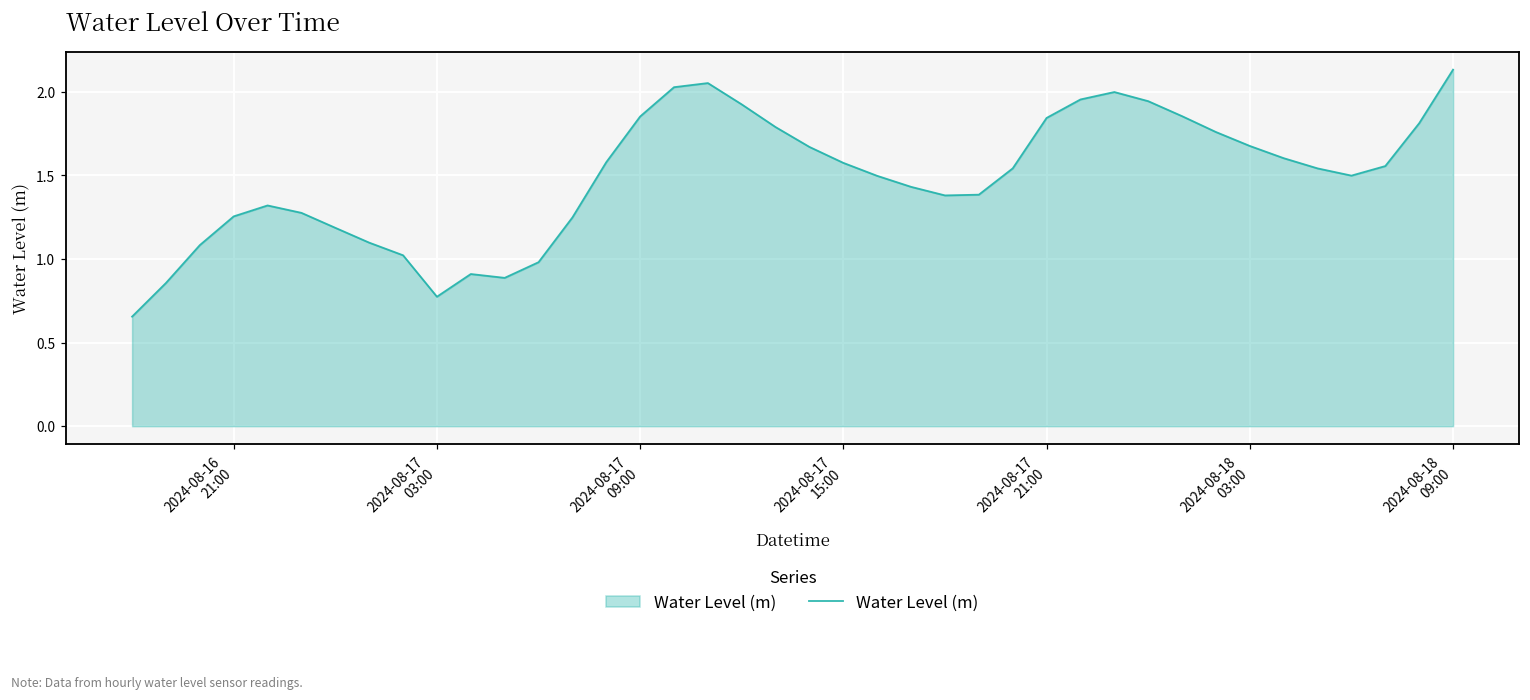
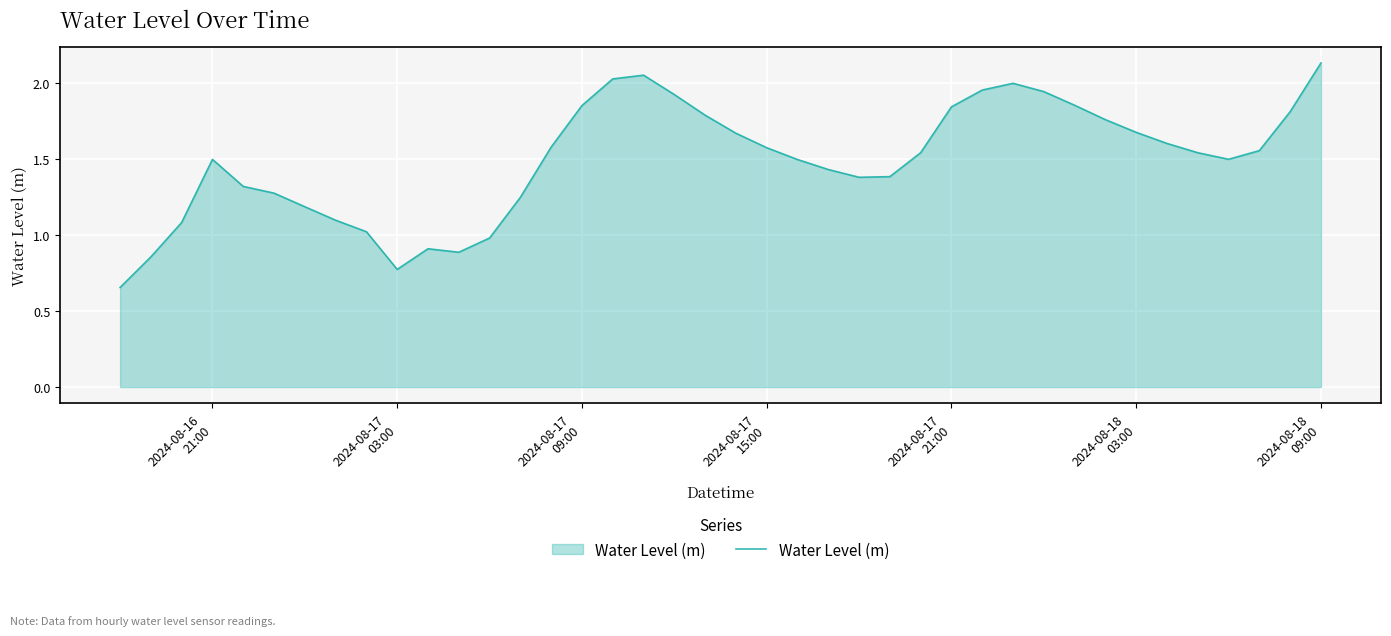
2024-08-16 21:00: 1.25 -> 1.50
